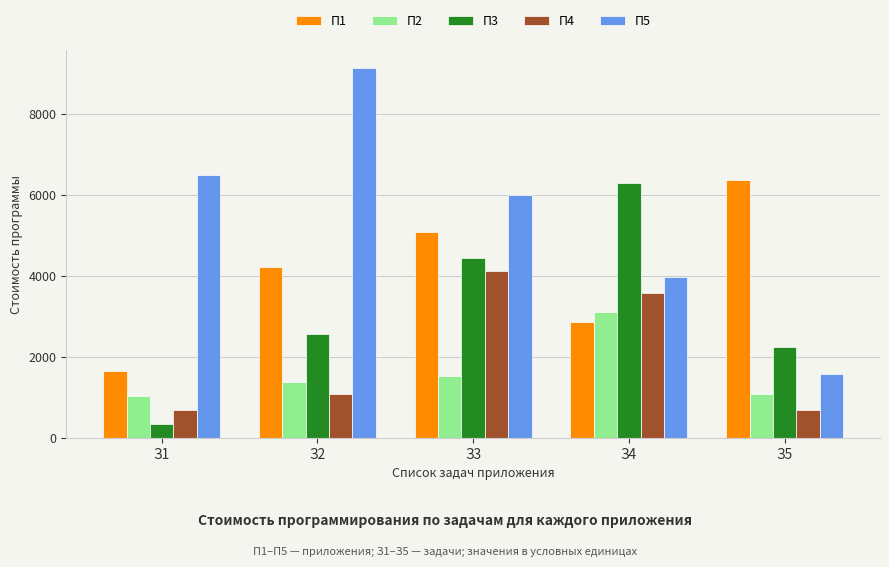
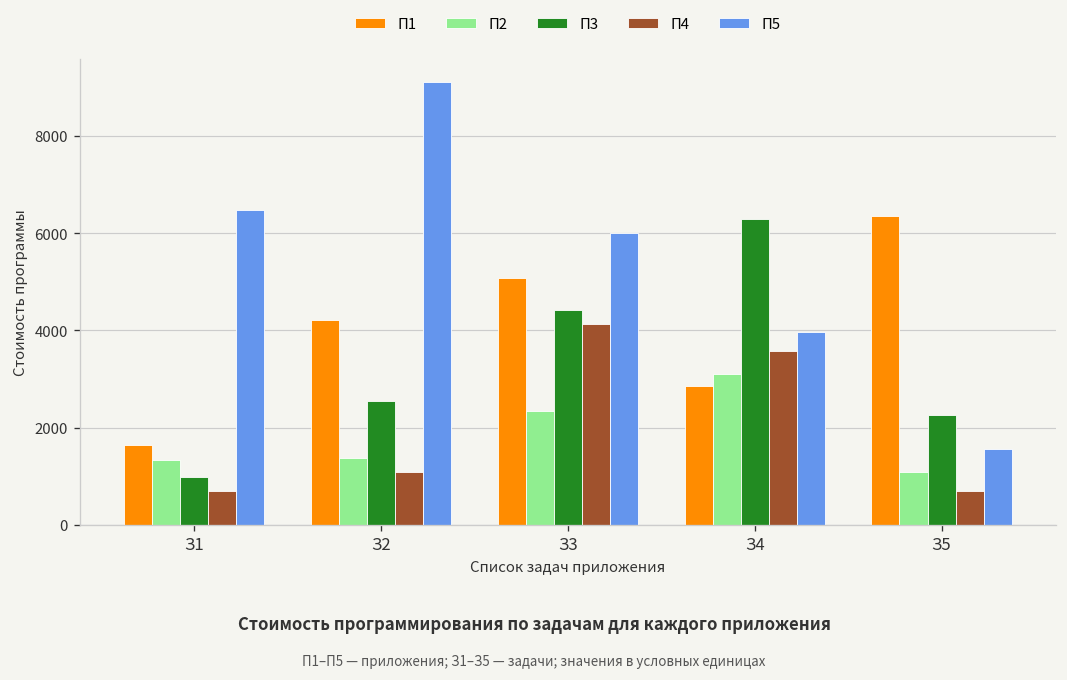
П2, З1: 1000 -> 1300
П3, З1: 300 -> 1000
П2, З3: 1500 -> 2300
